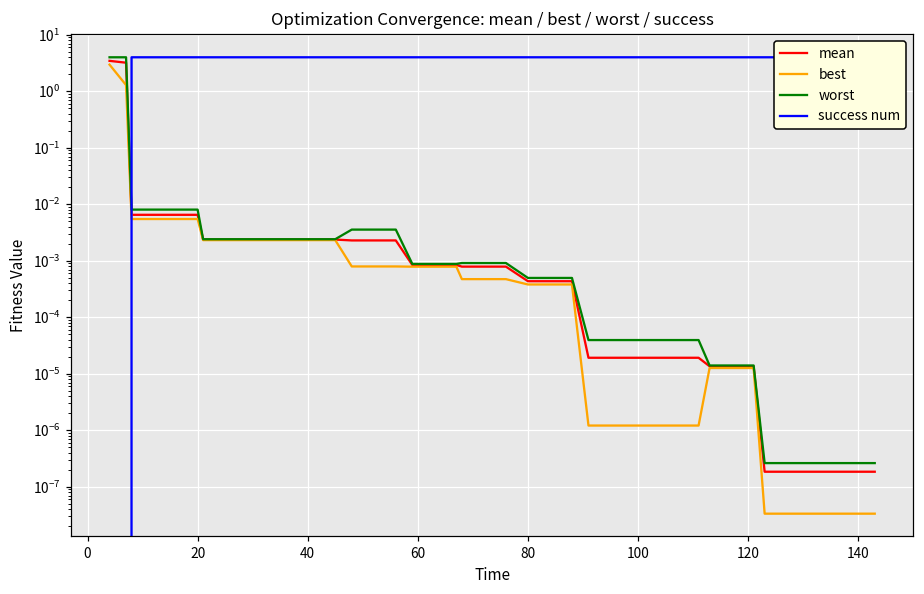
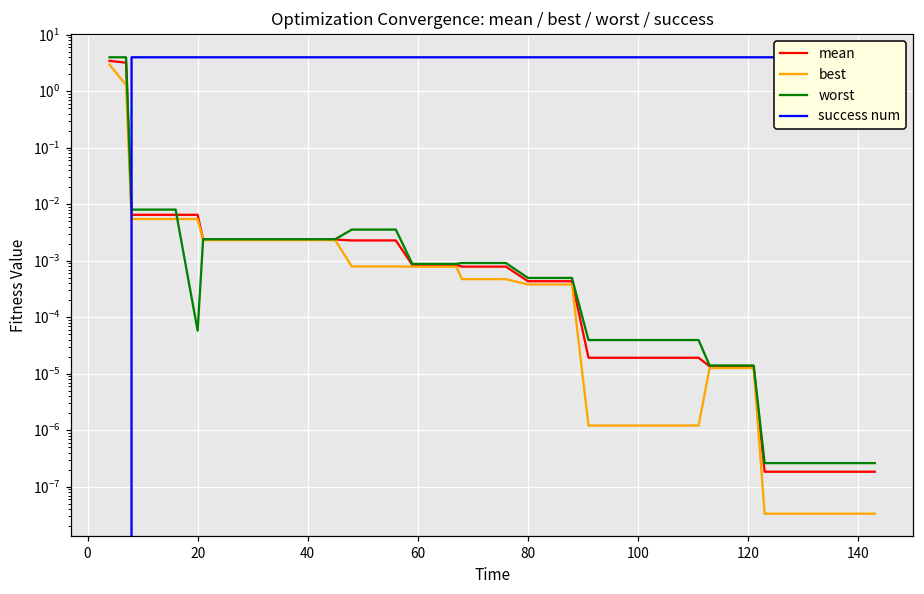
worst, 20: 0.008 -> 0.00006
